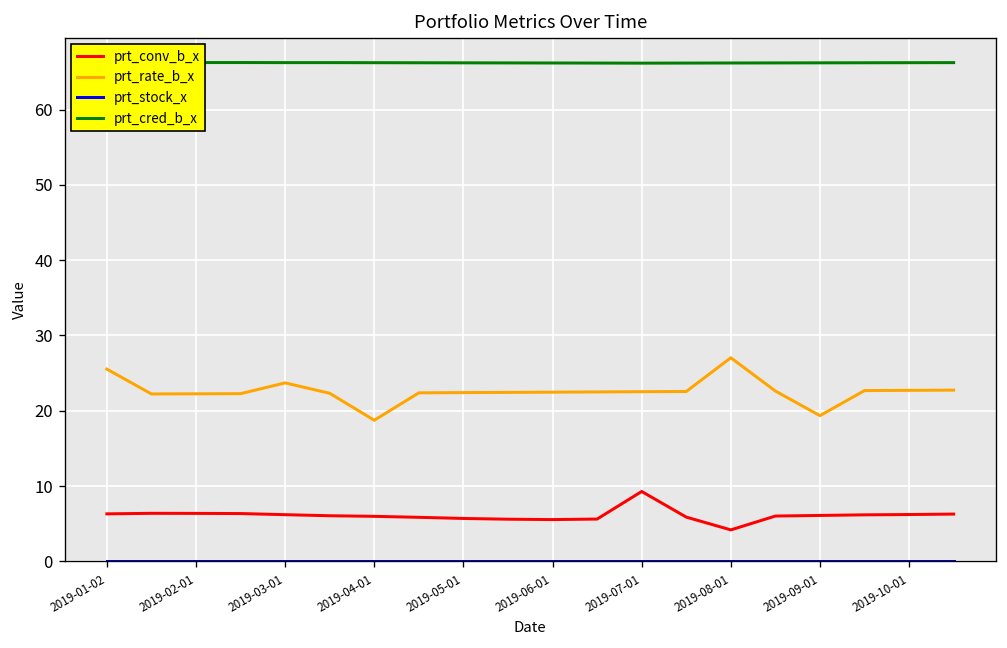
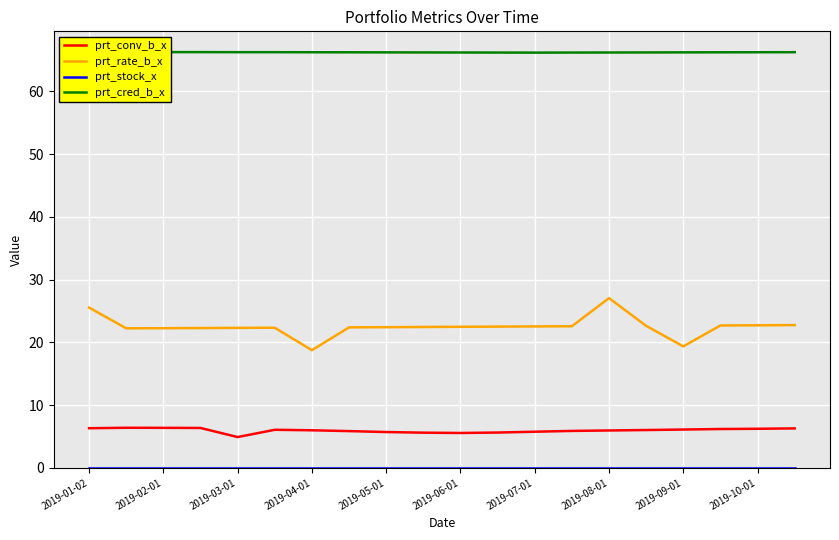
prt_conv_b_x, 2019-03-01: 6 -> 5
prt_rate_b_x, 2019-03-01: 24 -> 22
prt_conv_b_x, 2019-07-01: 9 -> 6
prt_conv_b_x, 2019-08-01: 4 -> 6
